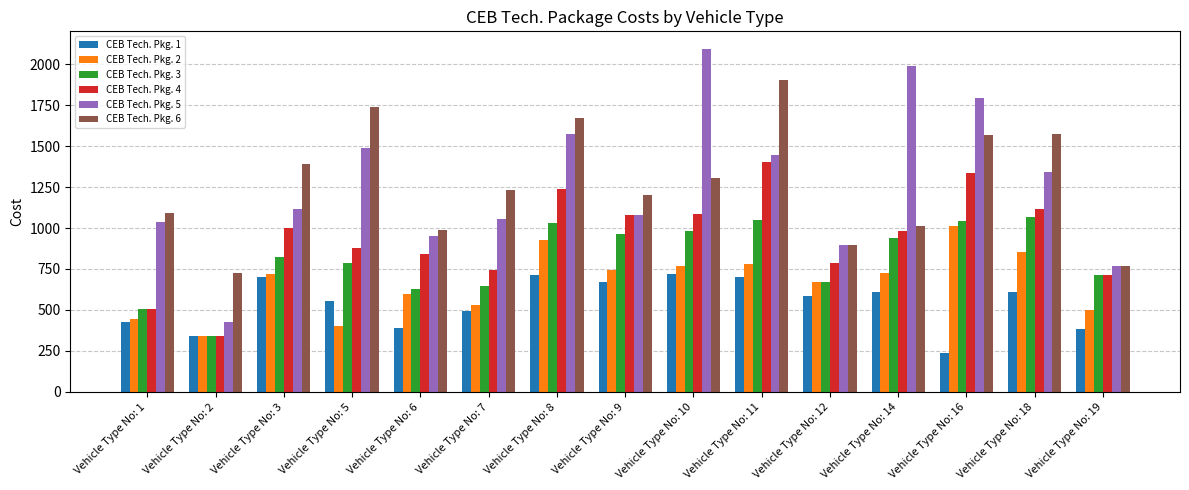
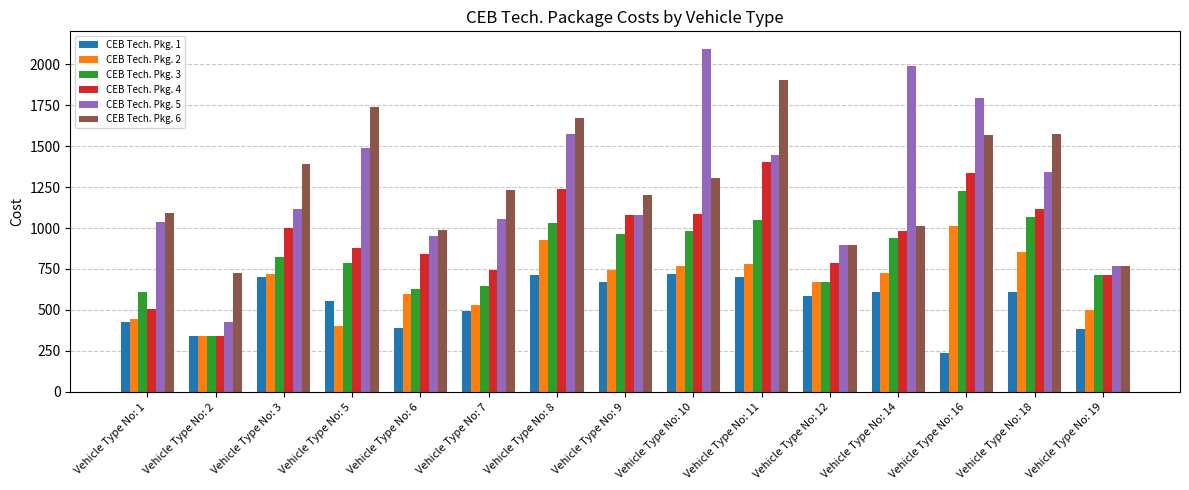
CEB Tech. Pkg. 3, Vehicle Type No: 1: 500 -> 610
CEB Tech. Pkg. 3, Vehicle Type No: 16: 1040 -> 1230
